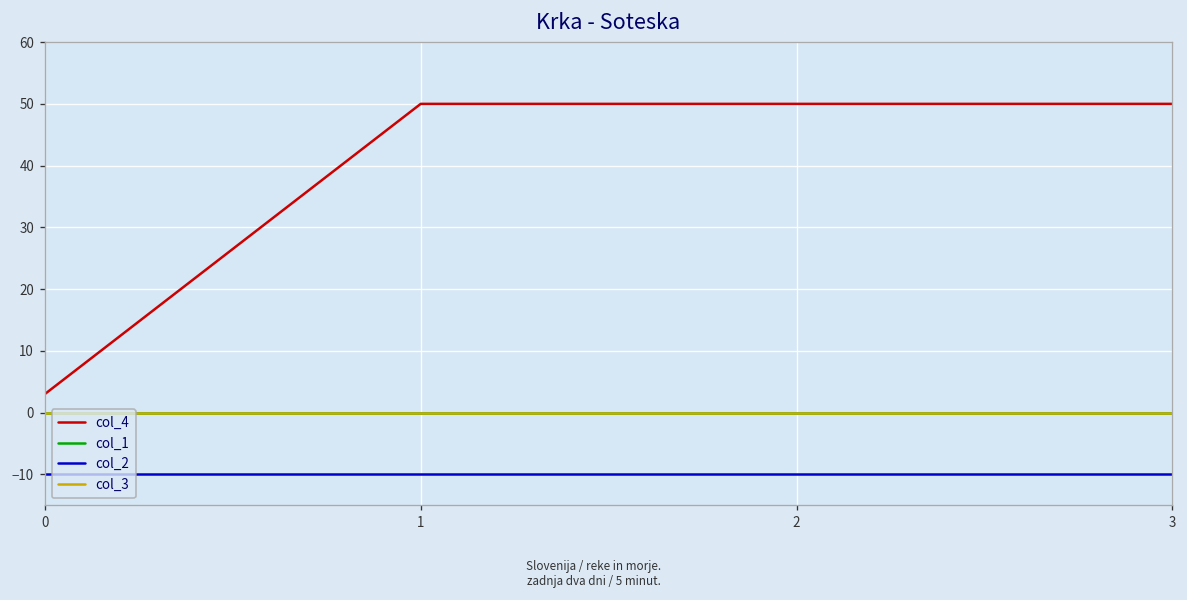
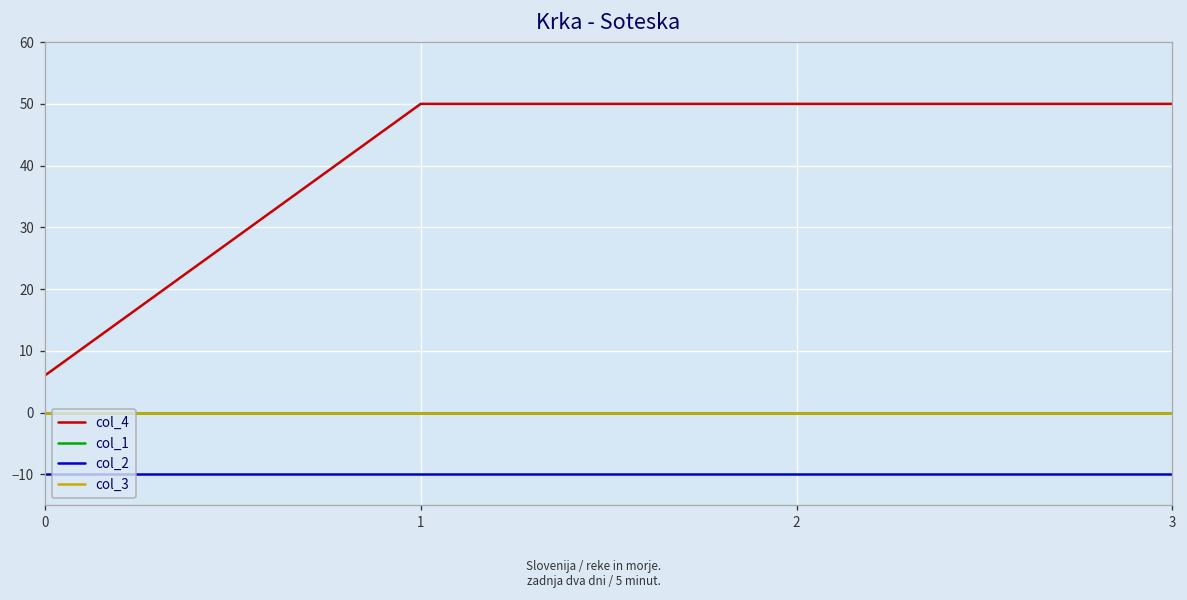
col_4, 0: 3 -> 6
